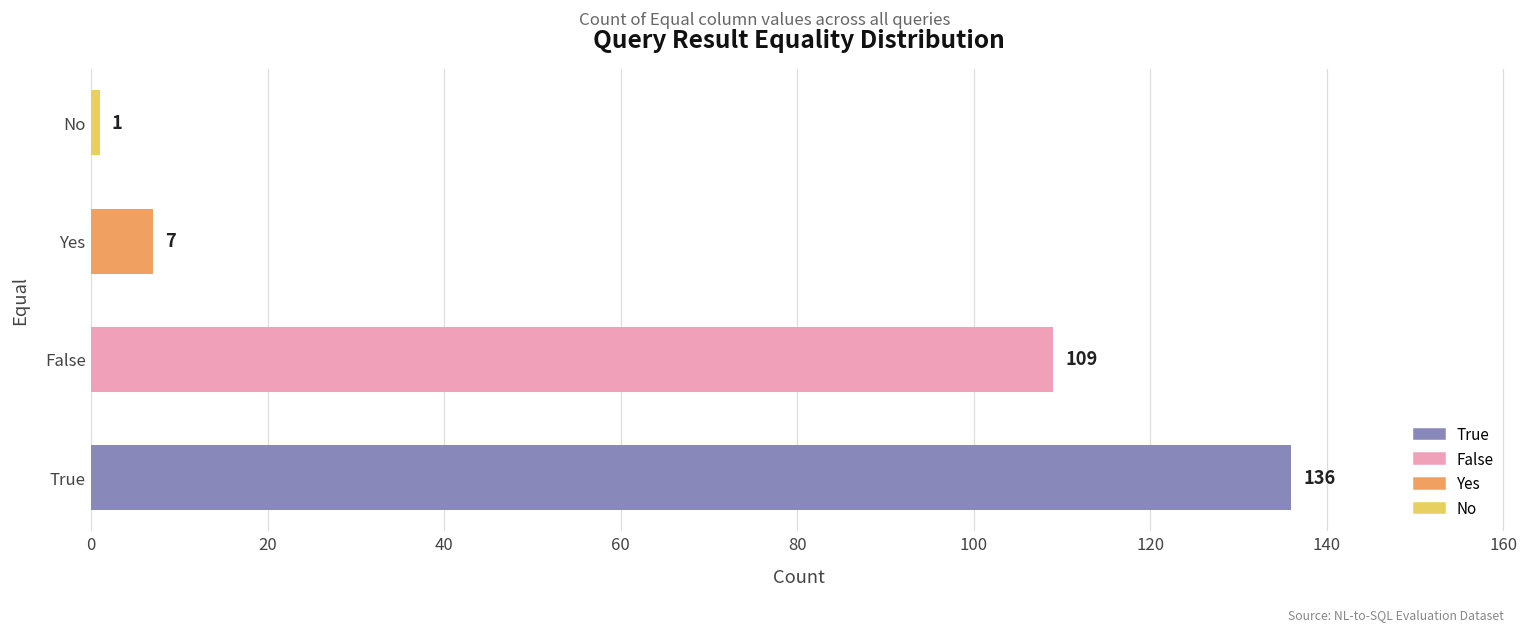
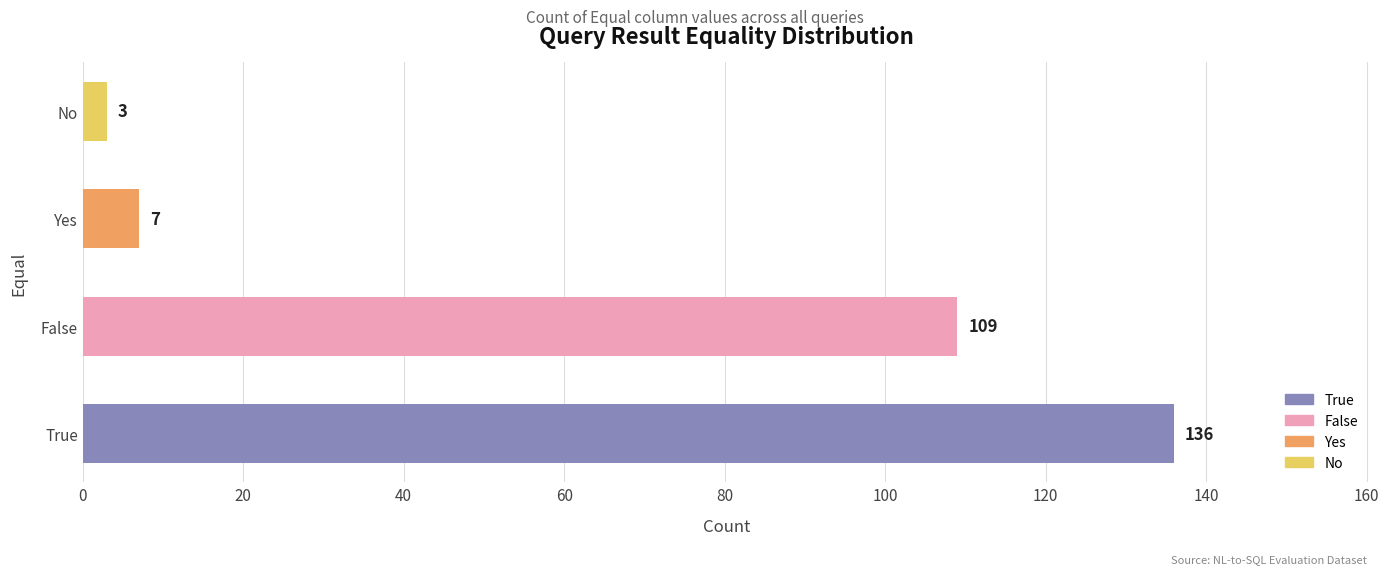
No: 1 -> 3
